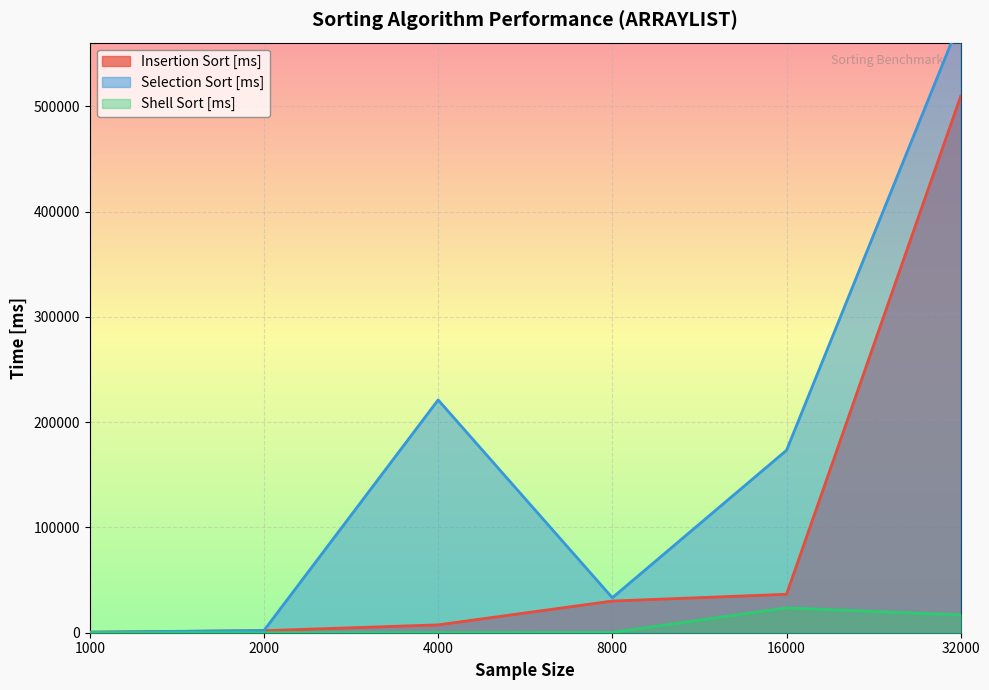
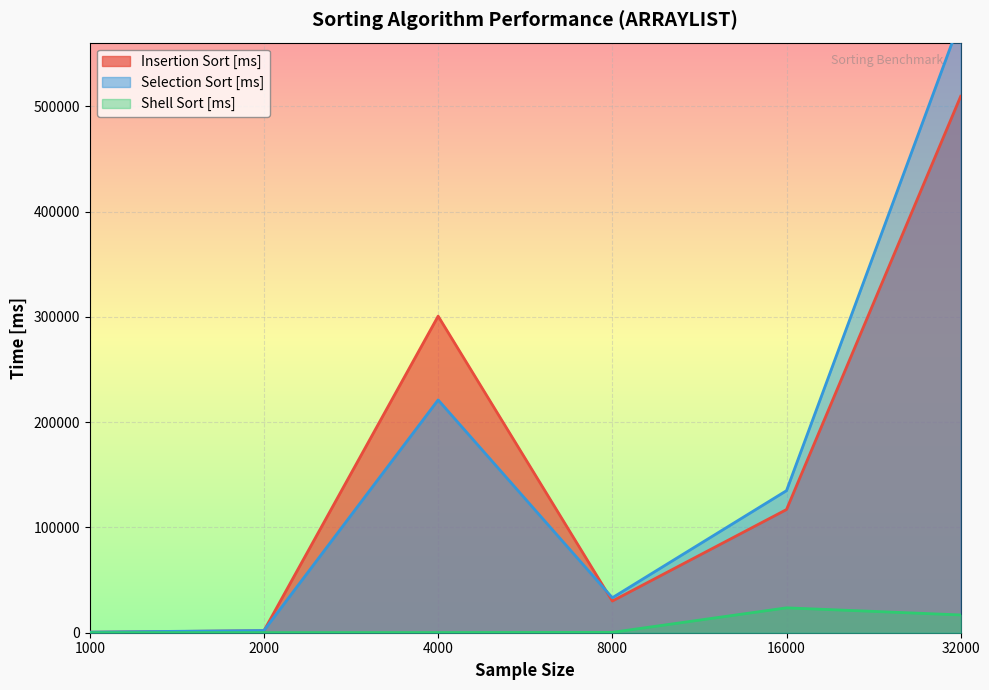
Insertion Sort [ms], 4000: 7000 -> 301000
Insertion Sort [ms], 16000: 37000 -> 117000
Selection Sort [ms], 16000: 173000 -> 135000
